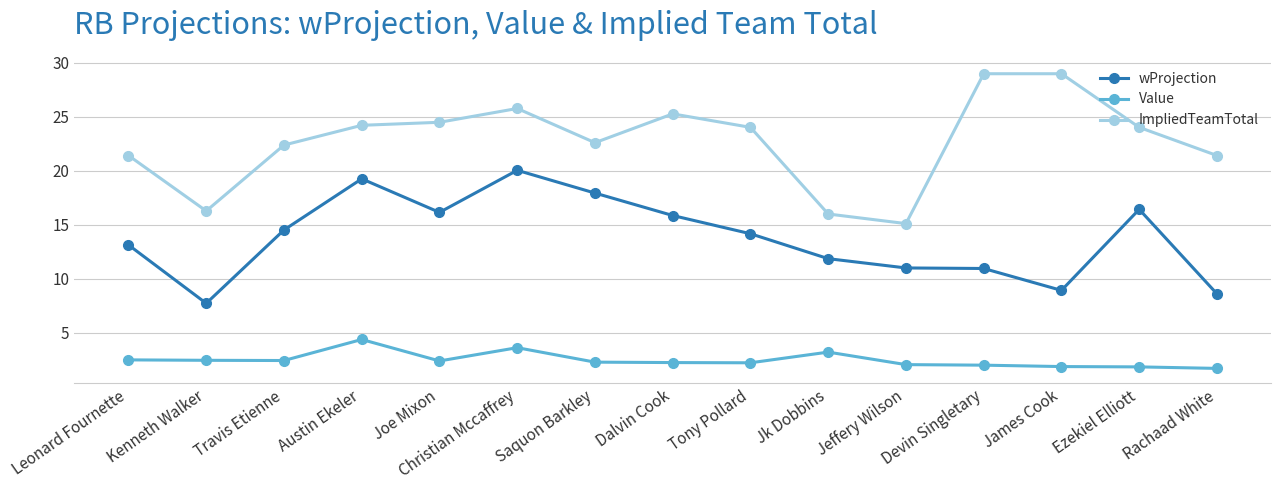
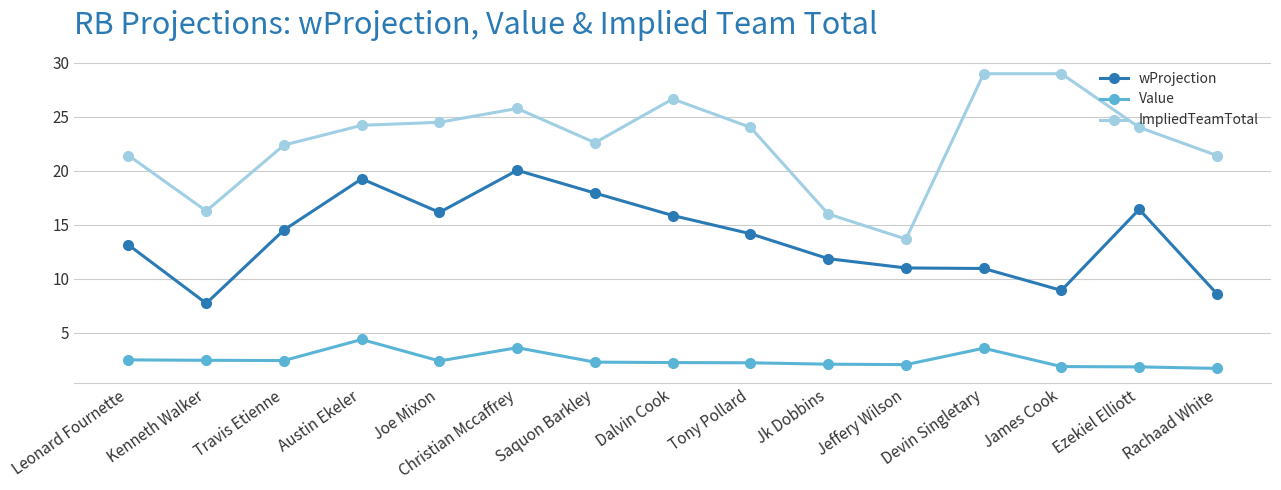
ImpliedTeamTotal, Dalvin Cook: 25.3 -> 26.7
Value, Jk Dobbins: 3.2 -> 2.1
ImpliedTeamTotal, Jeffery Wilson: 15.1 -> 13.7
Value, Devin Singletary: 2.0 -> 3.6
